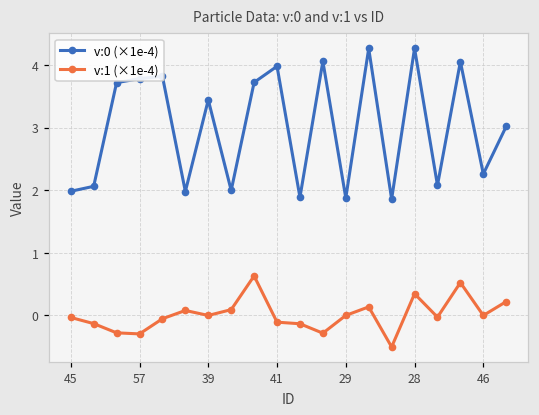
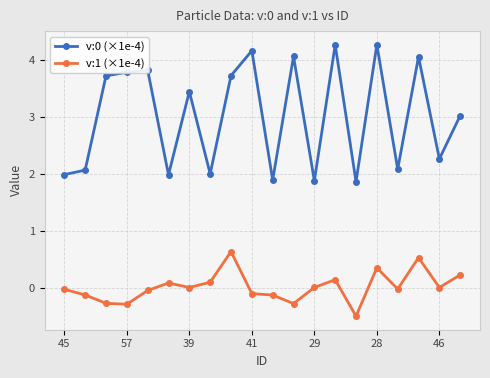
v:0 (×1e-4), 41: 4.0 -> 4.2
